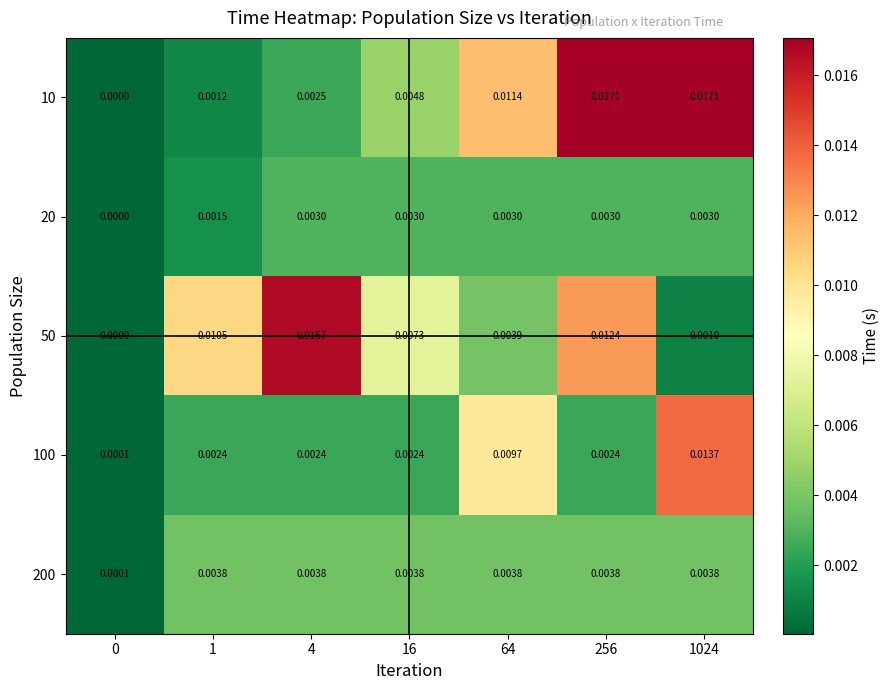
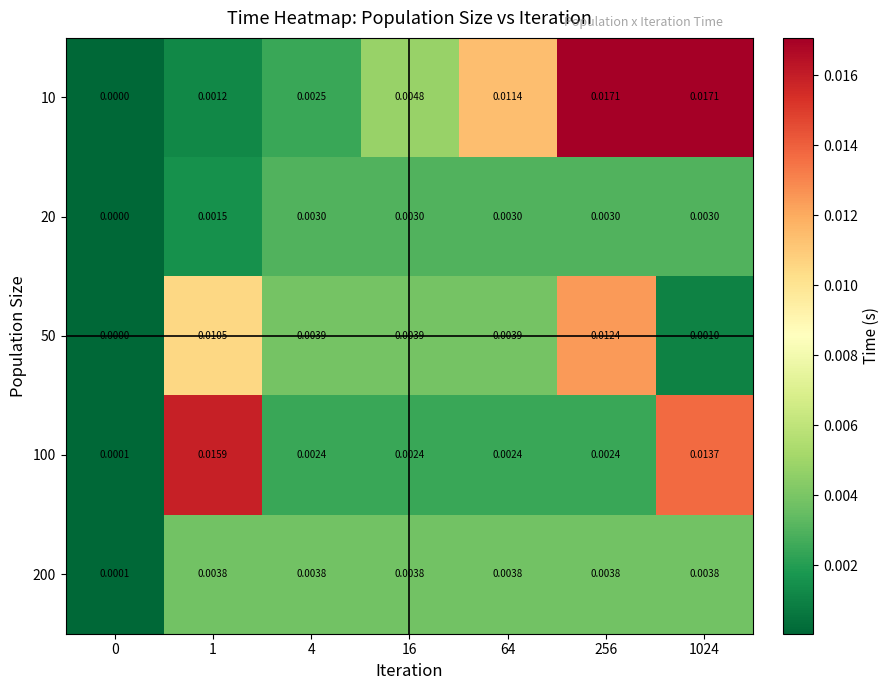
50, 4: 0.0167 -> 0.0039
50, 16: 0.0073 -> 0.0039
100, 1: 0.0024 -> 0.0159
100, 64: 0.0097 -> 0.0024
